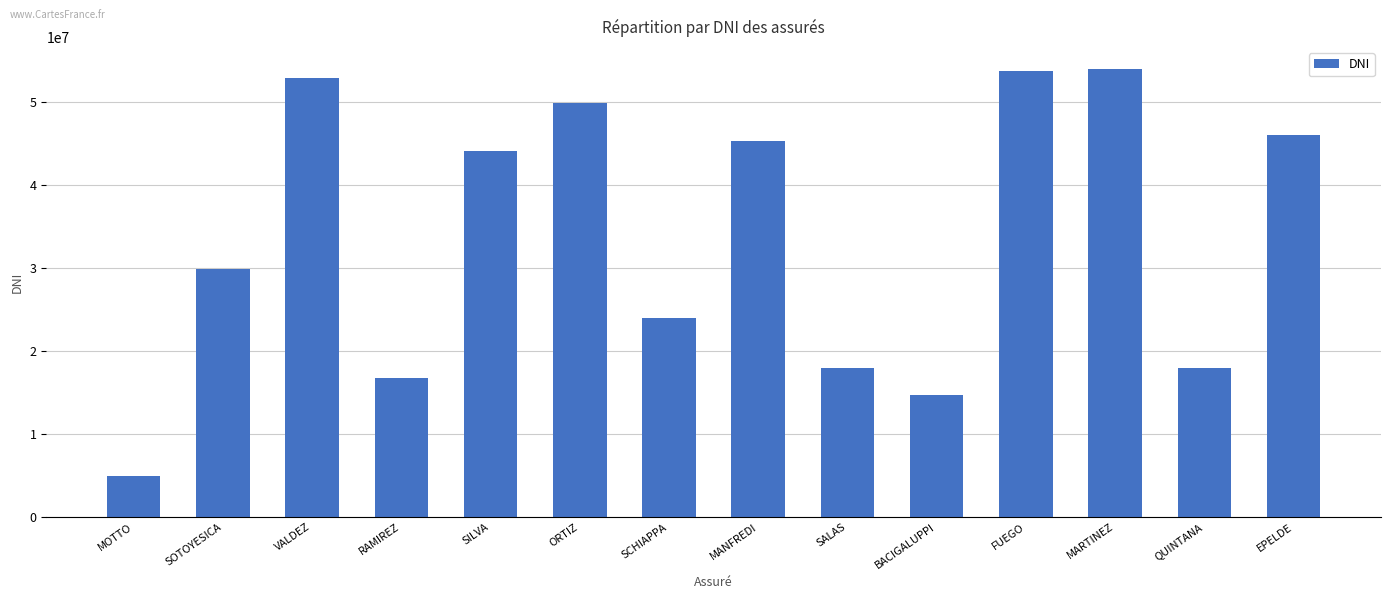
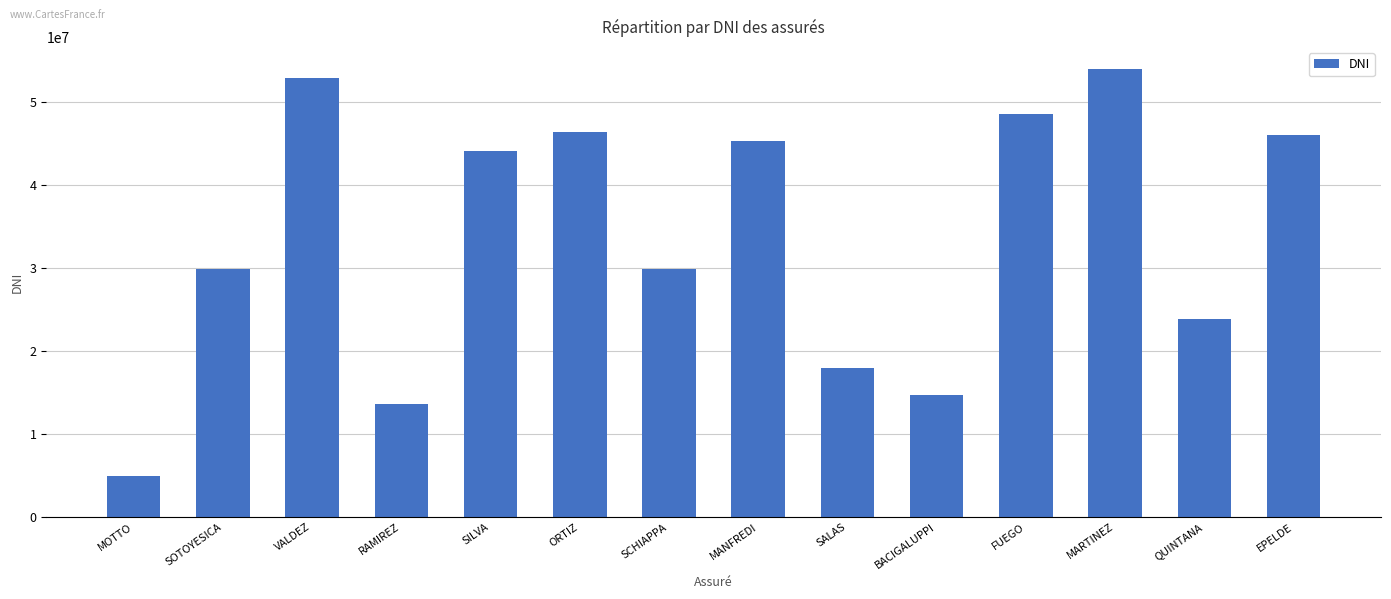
RAMIREZ: 17000000 -> 14000000
ORTIZ: 50000000 -> 46000000
SCHIAPPA: 24000000 -> 30000000
FUEGO: 54000000 -> 49000000
QUINTANA: 18000000 -> 24000000
